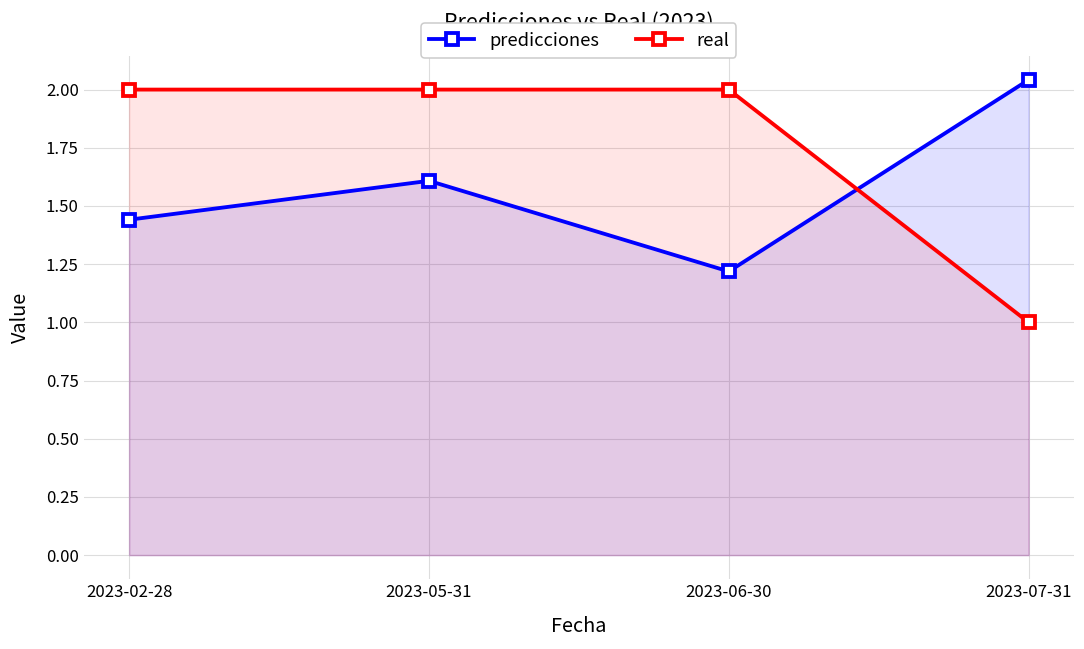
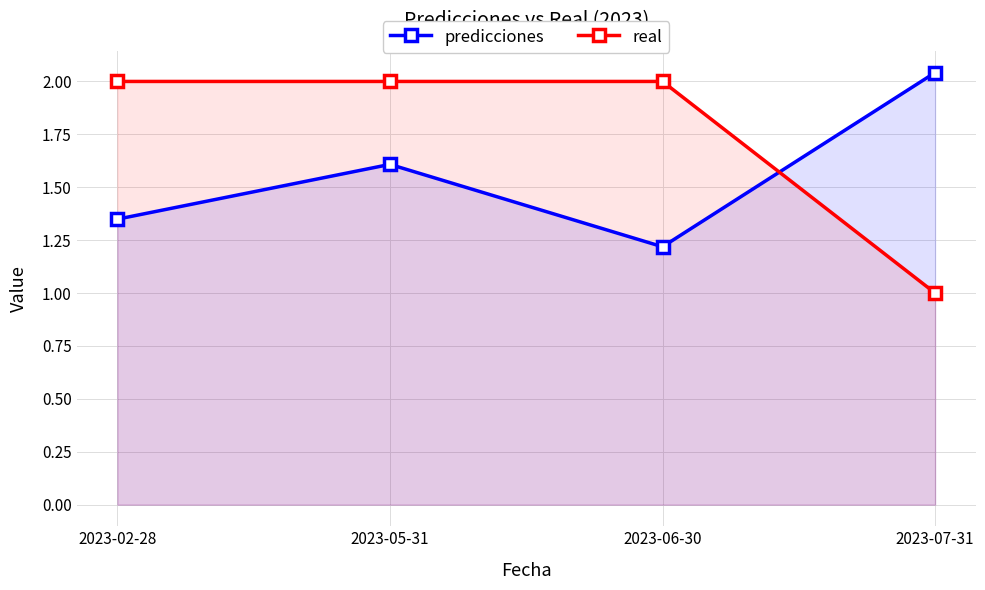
predicciones, 2023-02-28: 1.44 -> 1.35
